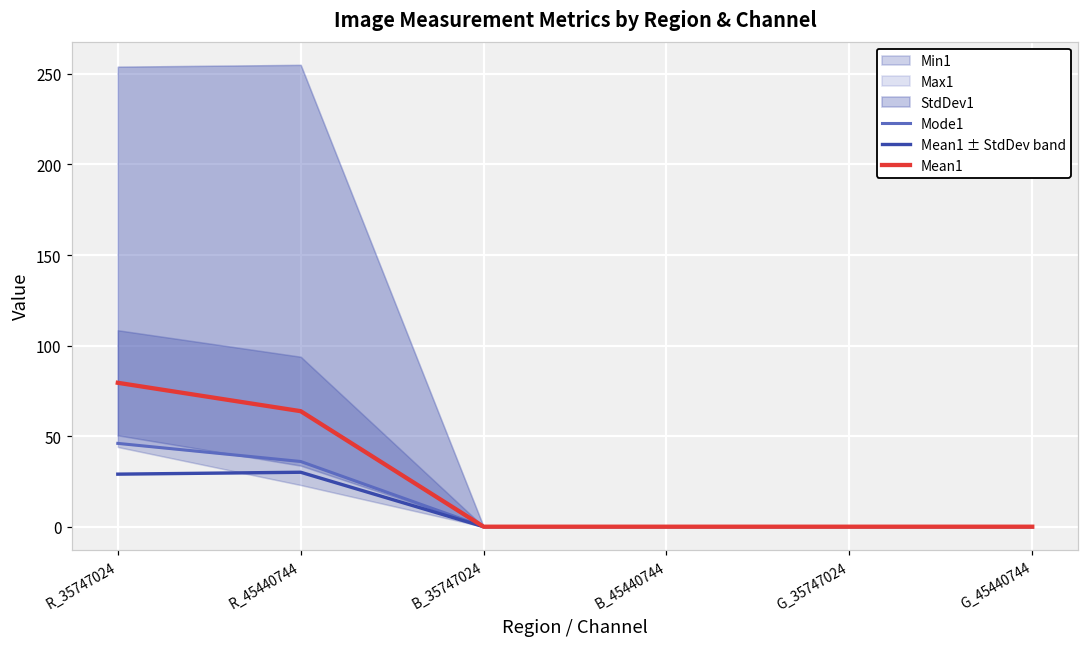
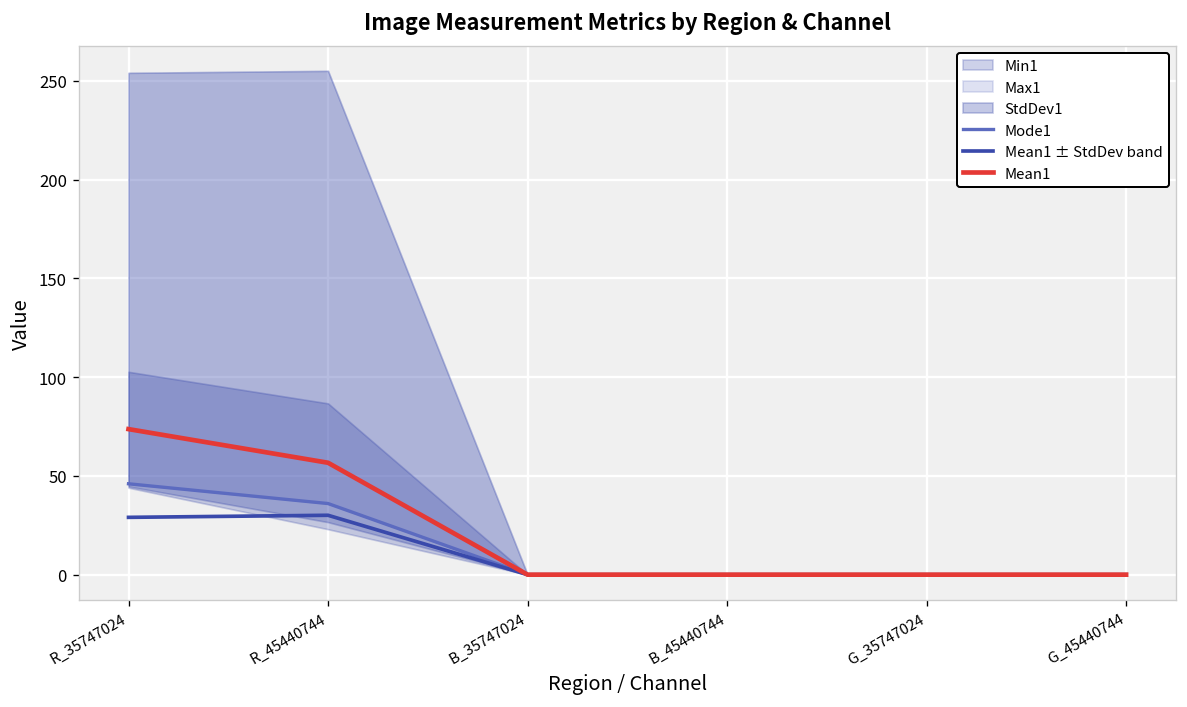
Mean1, R_35747024: 79 -> 74
Mean1, R_45440744: 64 -> 57
